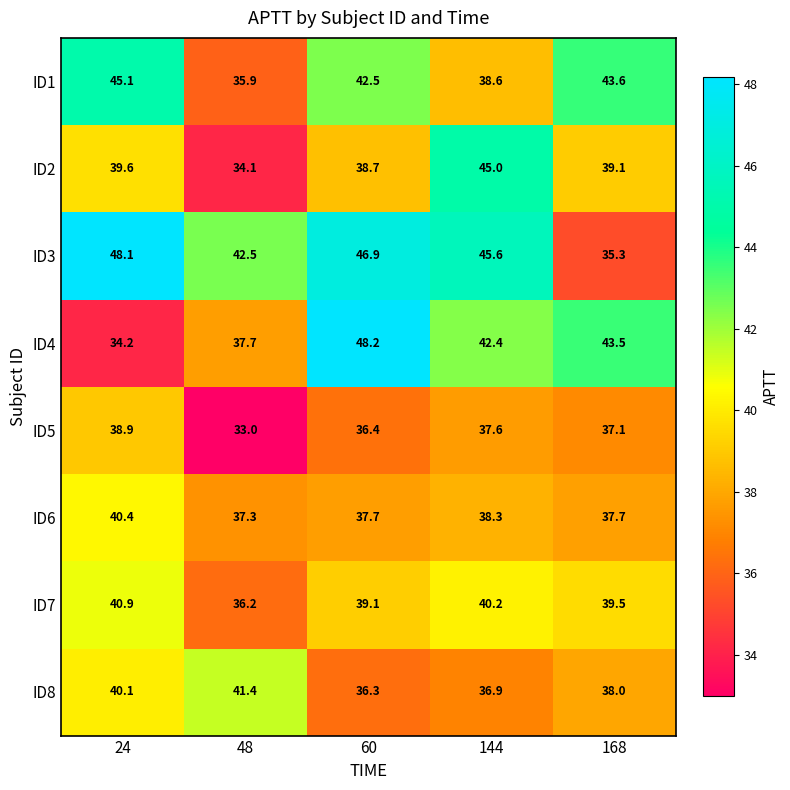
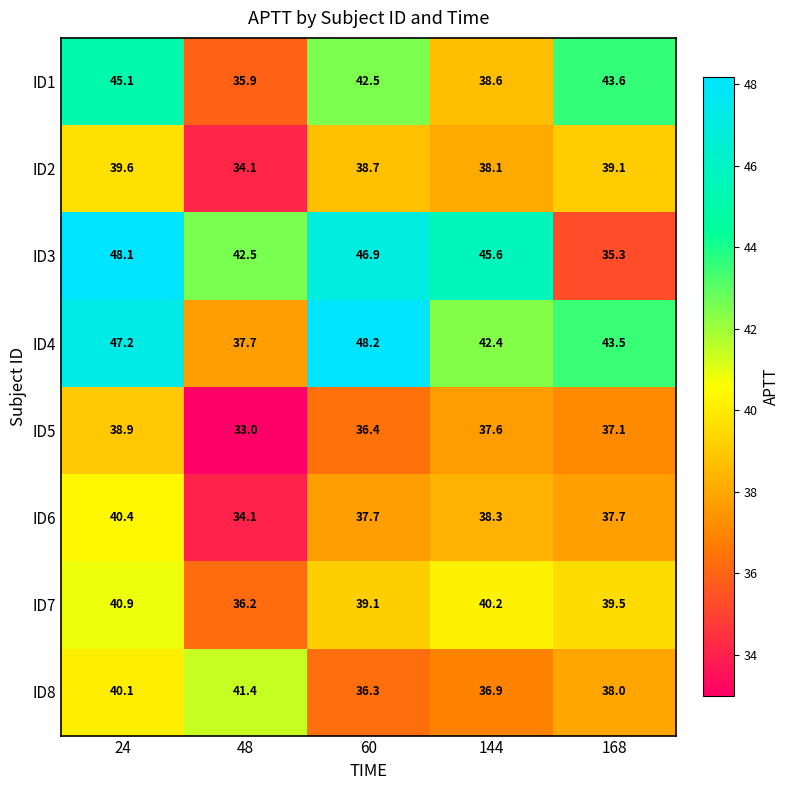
ID2, 144: 45.0 -> 38.1
ID4, 24: 34.2 -> 47.2
ID6, 48: 37.3 -> 34.1
